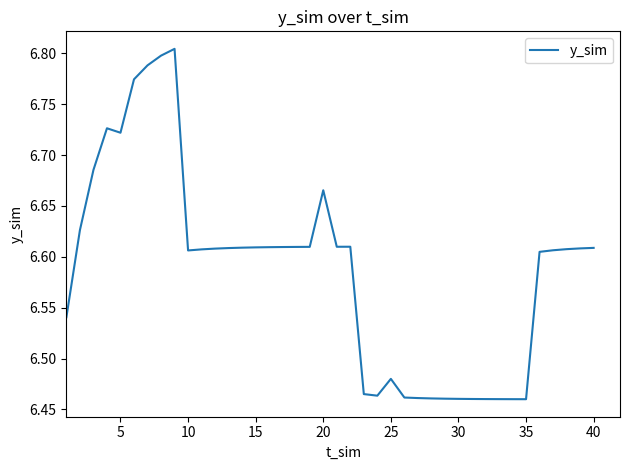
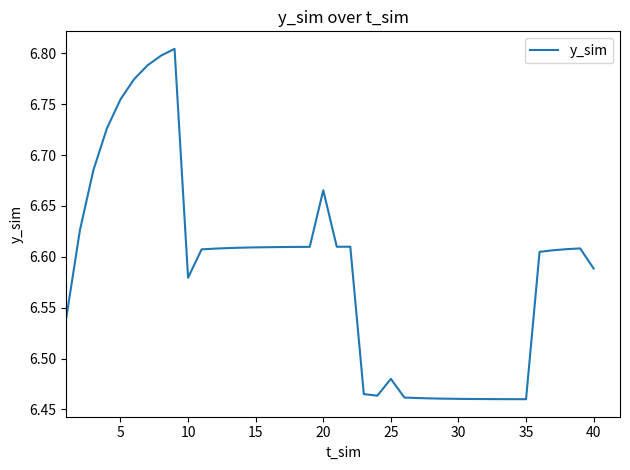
5: 6.722 -> 6.755
10: 6.606 -> 6.579
40: 6.609 -> 6.589
